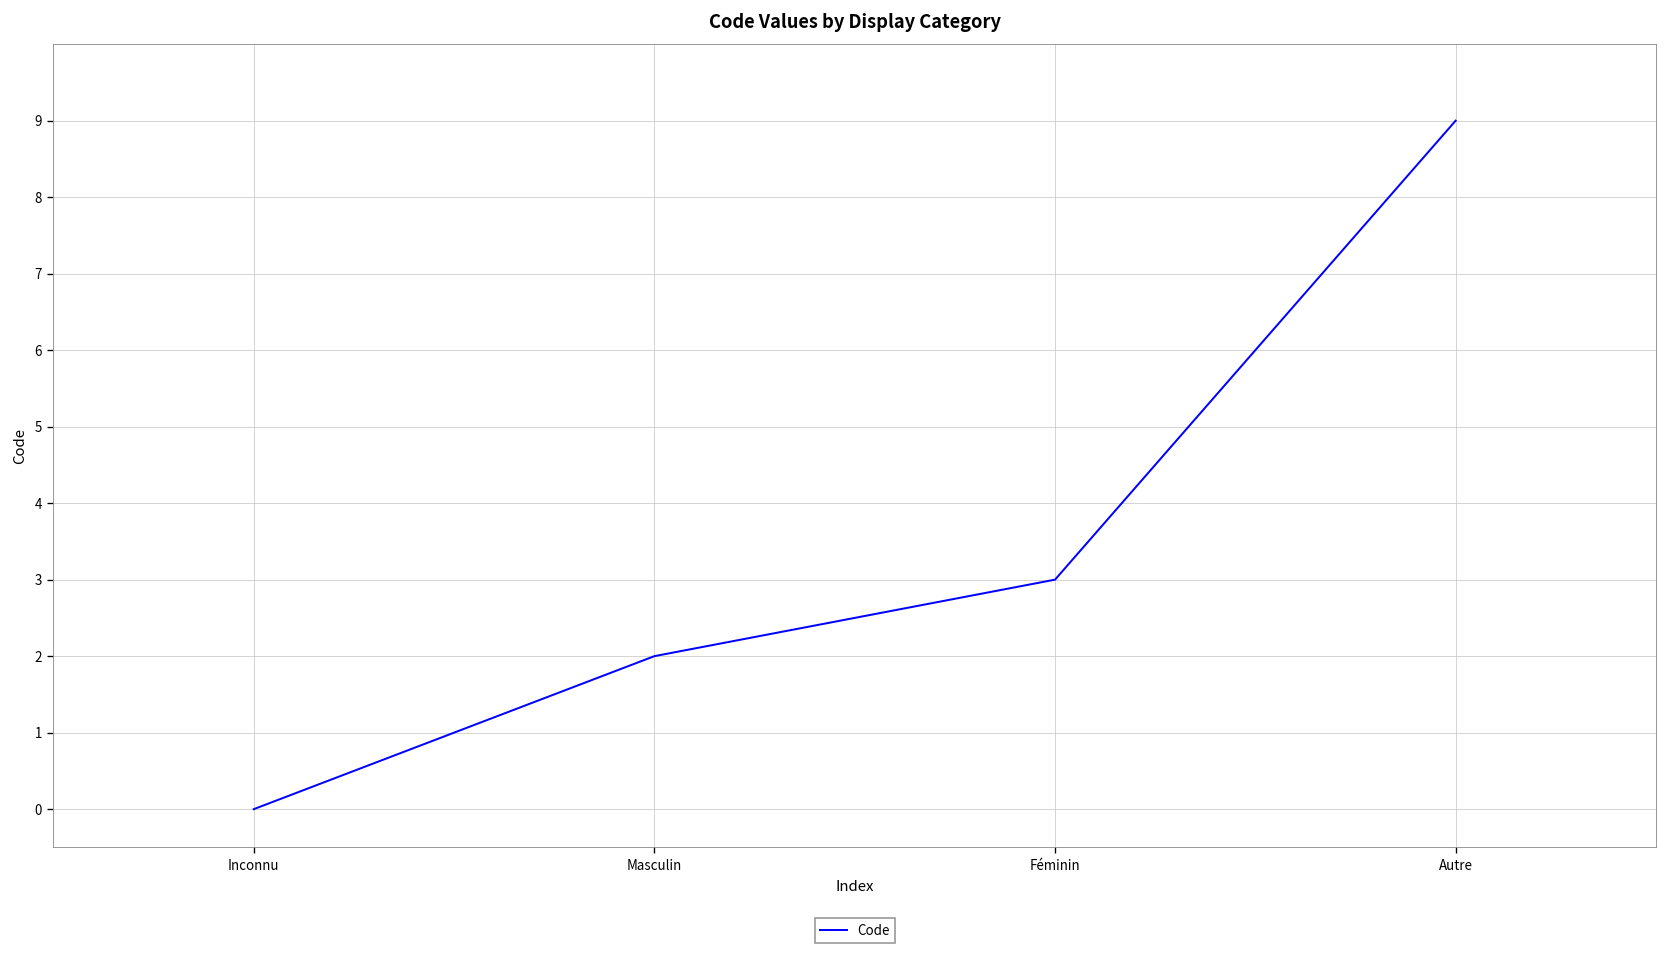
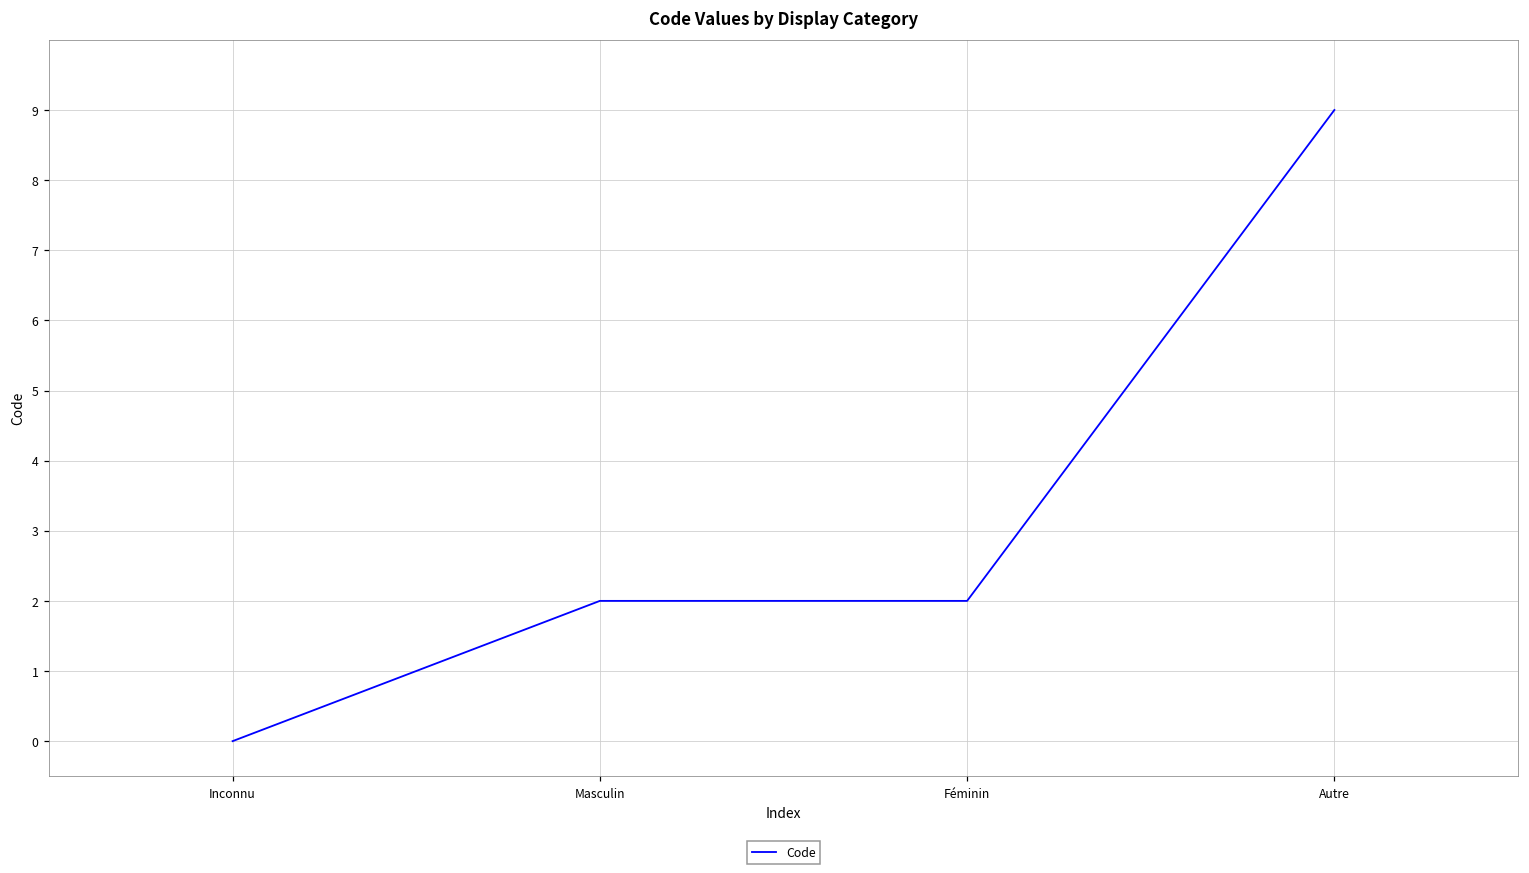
Féminin: 3 -> 2
